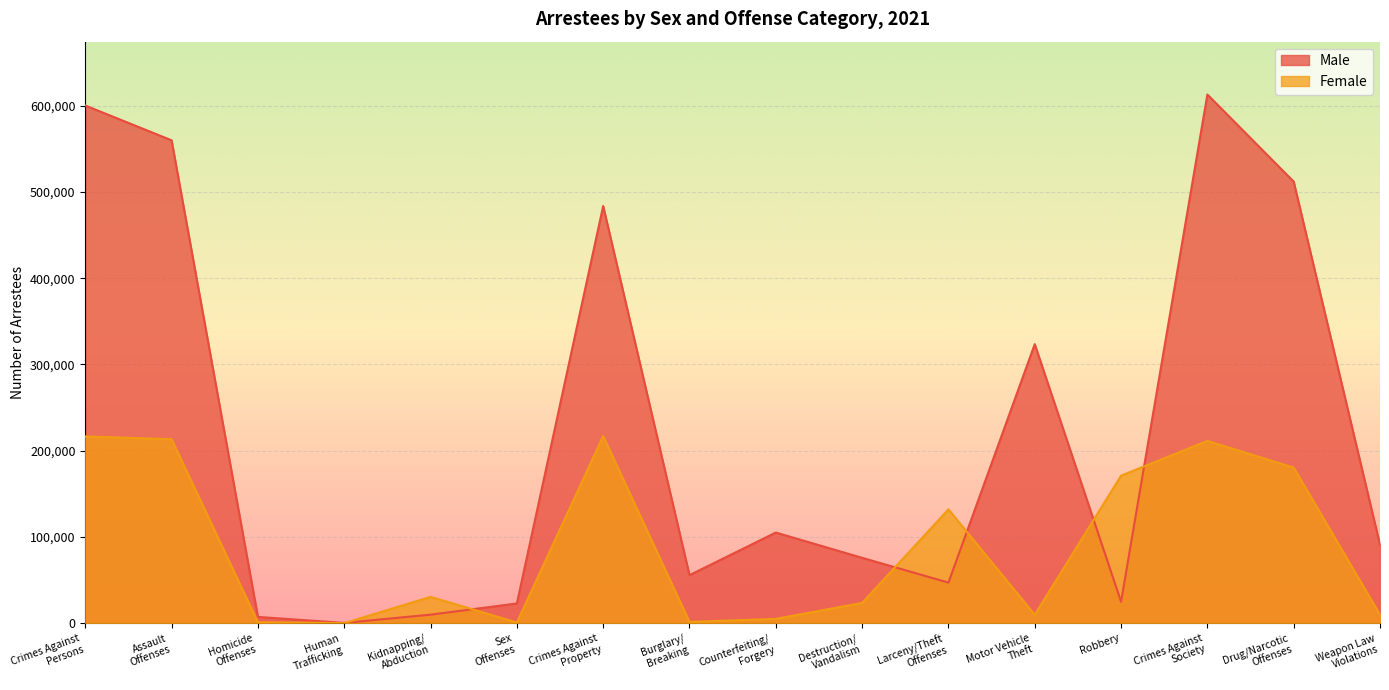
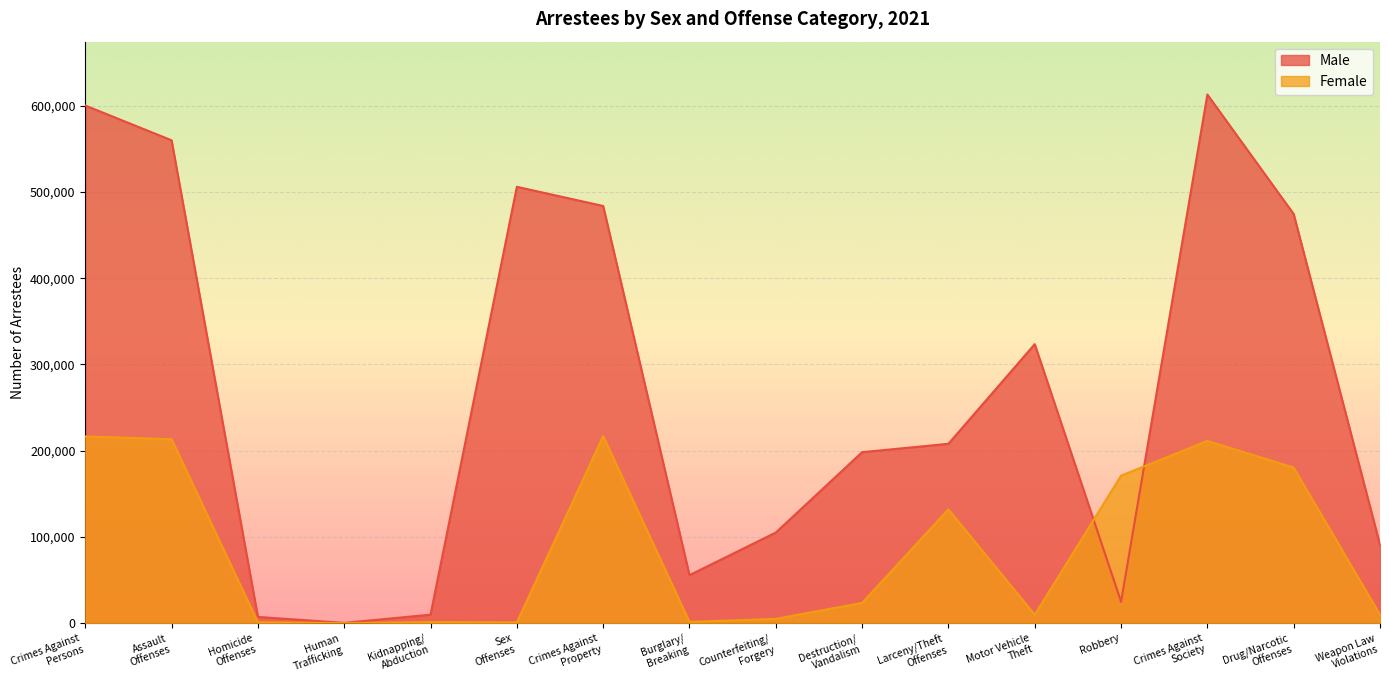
Female, Kidnapping/ Abduction: 30,000 -> 0
Male, Sex Offenses: 20,000 -> 510,000
Male, Destruction/ Vandalism: 80,000 -> 200,000
Male, Larceny/Theft Offenses: 50,000 -> 210,000
Male, Drug/Narcotic Offenses: 510,000 -> 470,000
